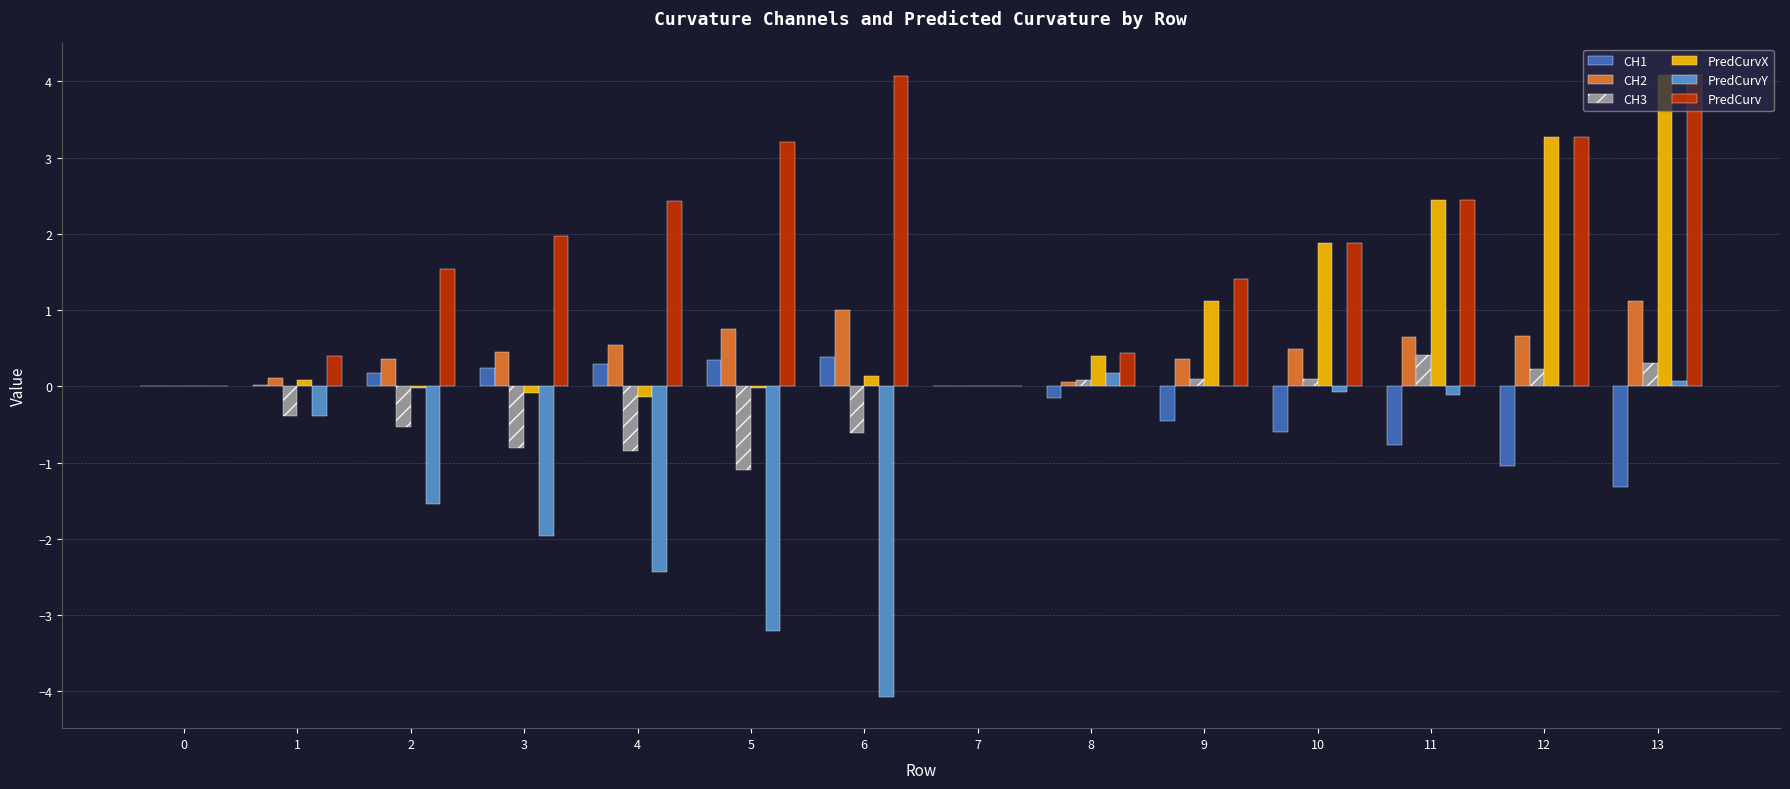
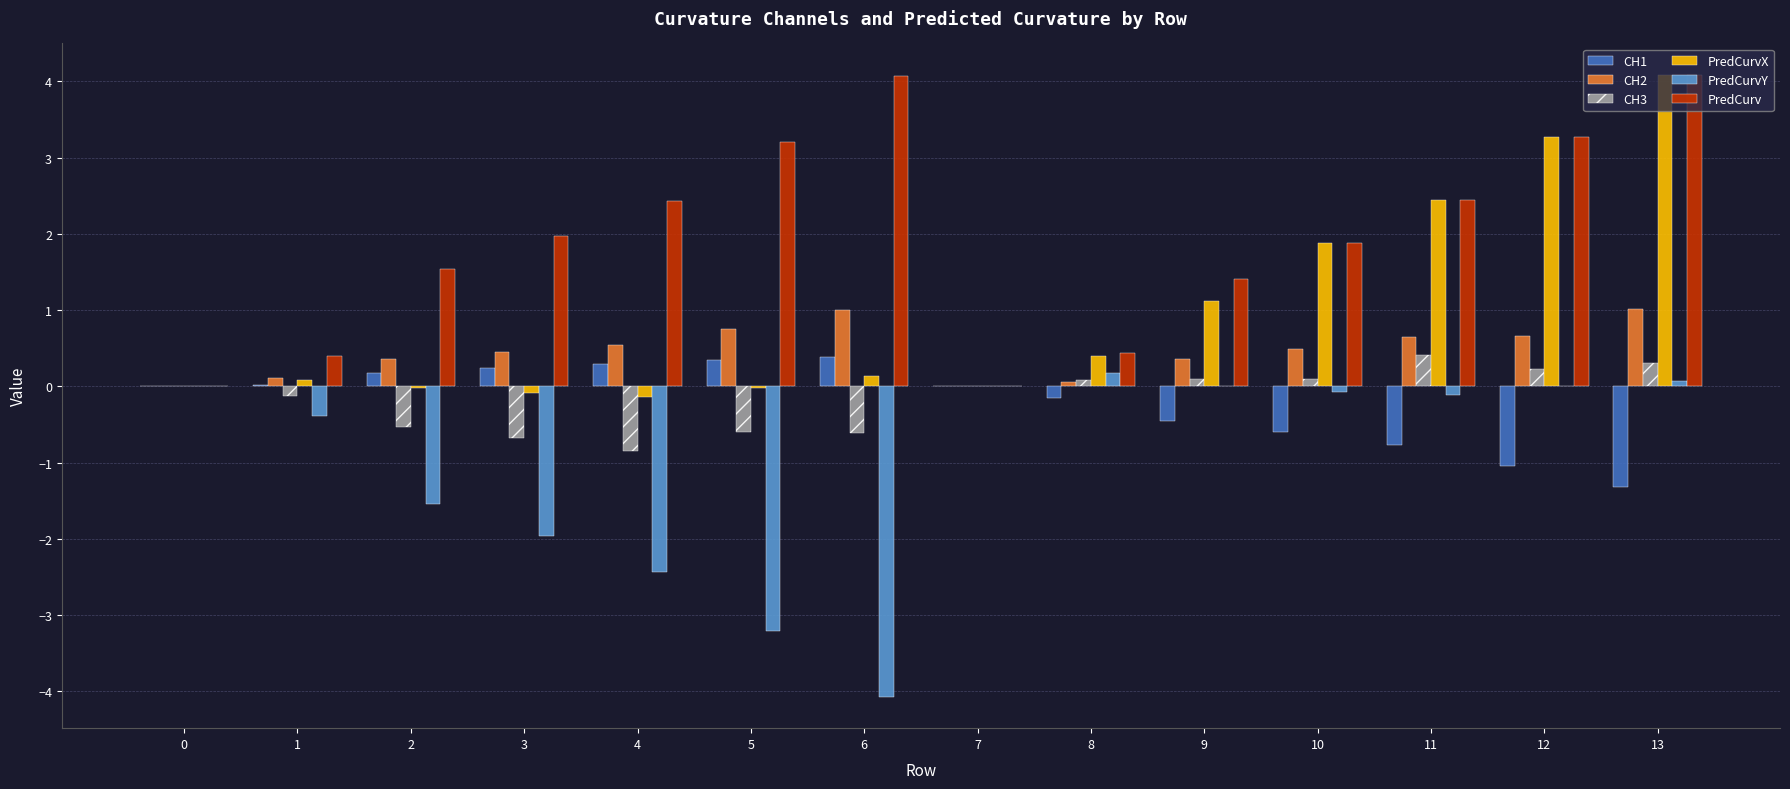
CH3, 1: -0.4 -> -0.1
CH3, 3: -0.8 -> -0.7
CH3, 5: -1.1 -> -0.6
CH2, 13: 1.1 -> 1.0
